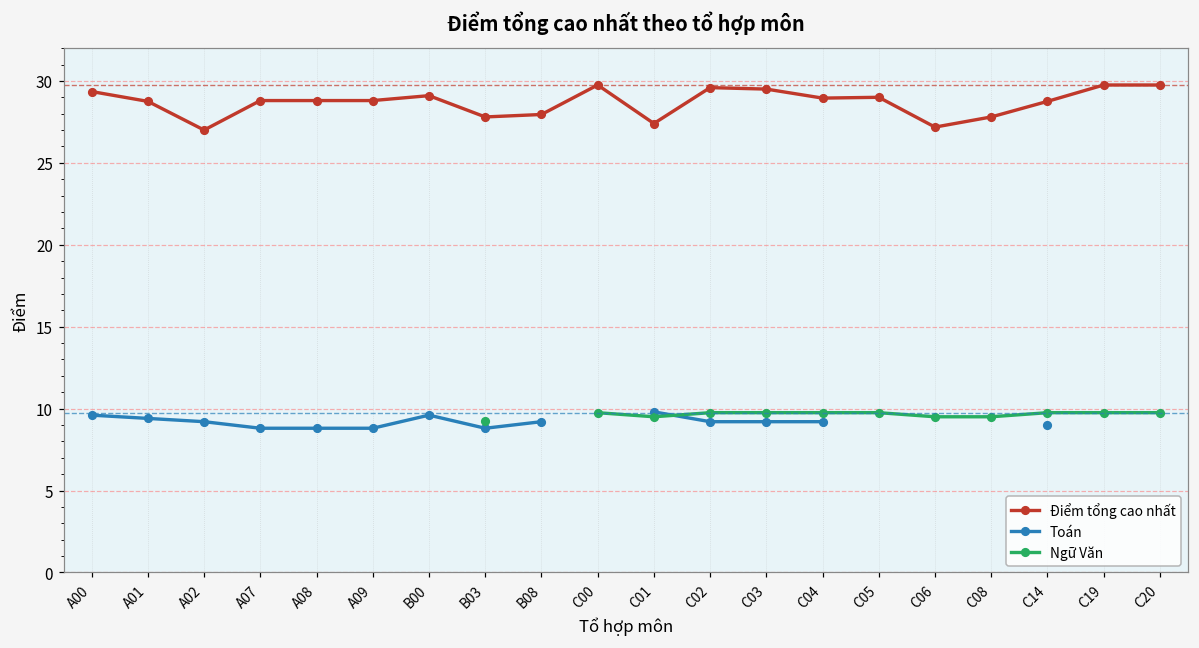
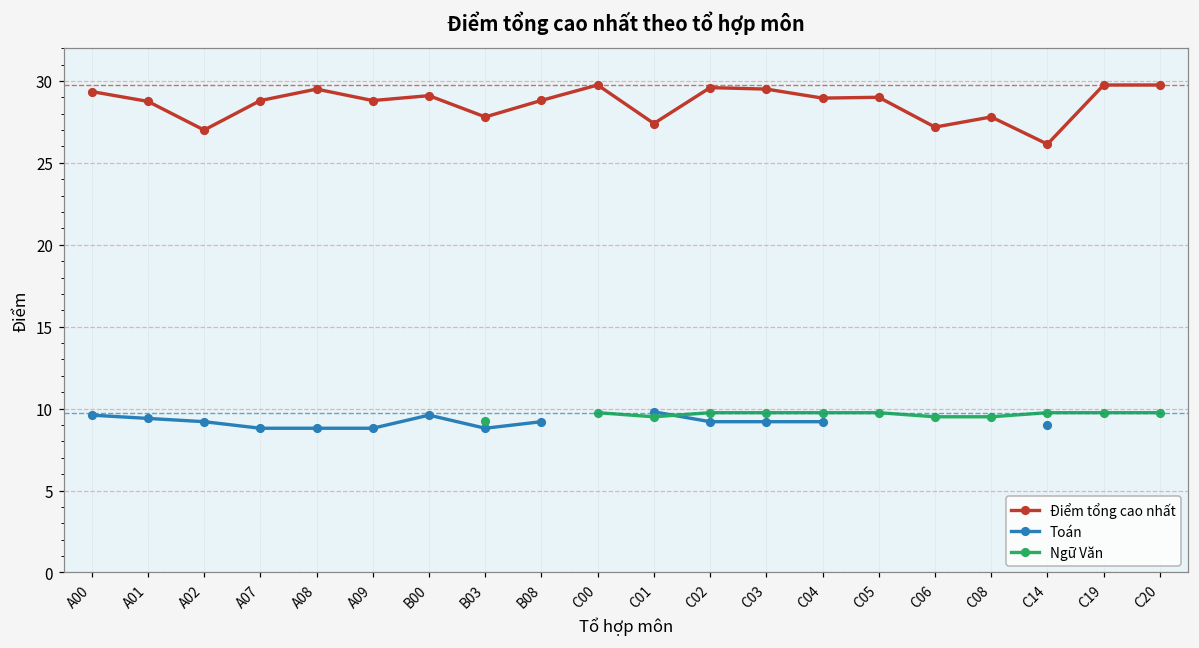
Điểm tổng cao nhất, A08: 28.8 -> 29.5
Điểm tổng cao nhất, B08: 28.0 -> 28.8
Điểm tổng cao nhất, C14: 28.8 -> 26.1
